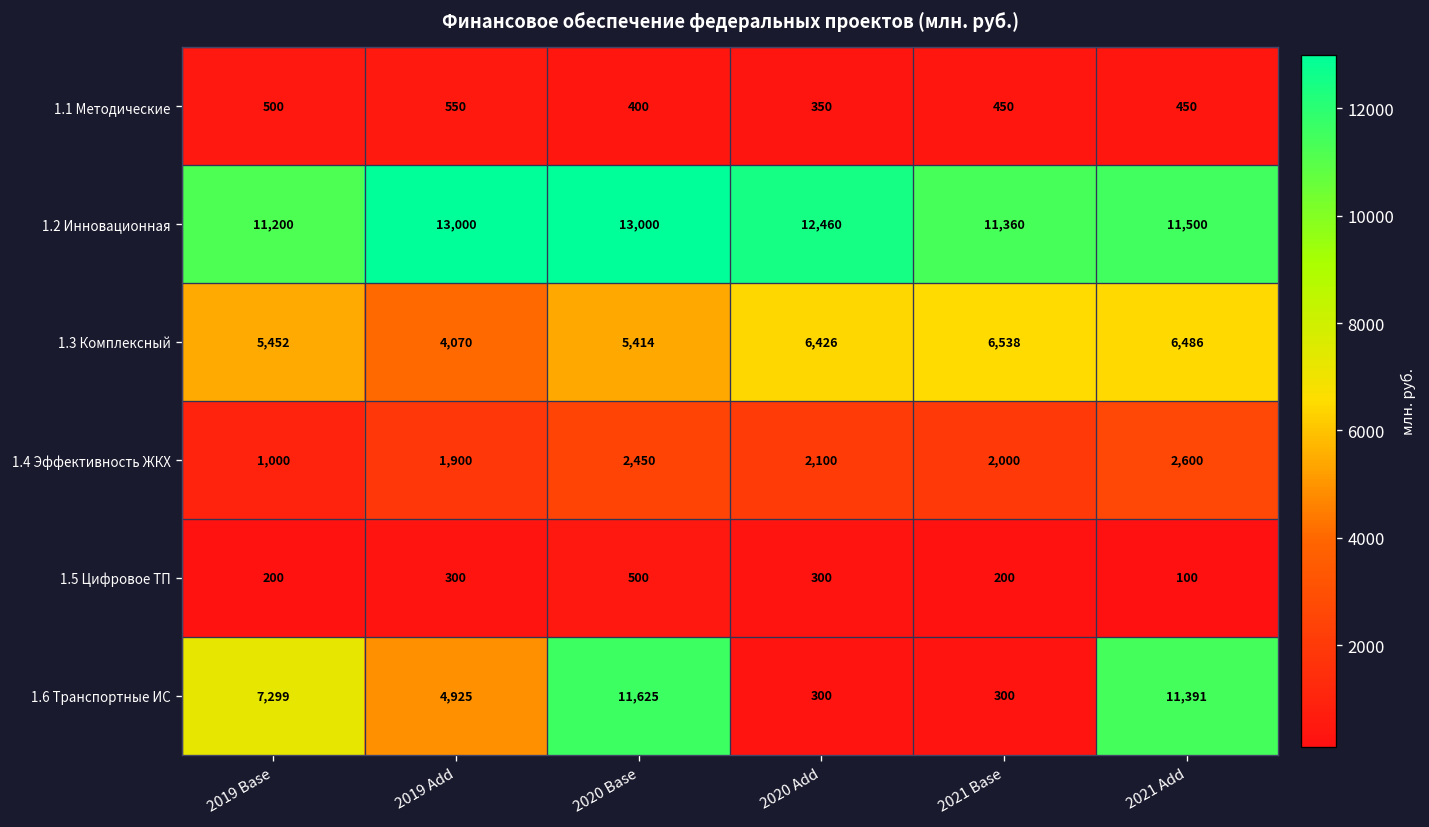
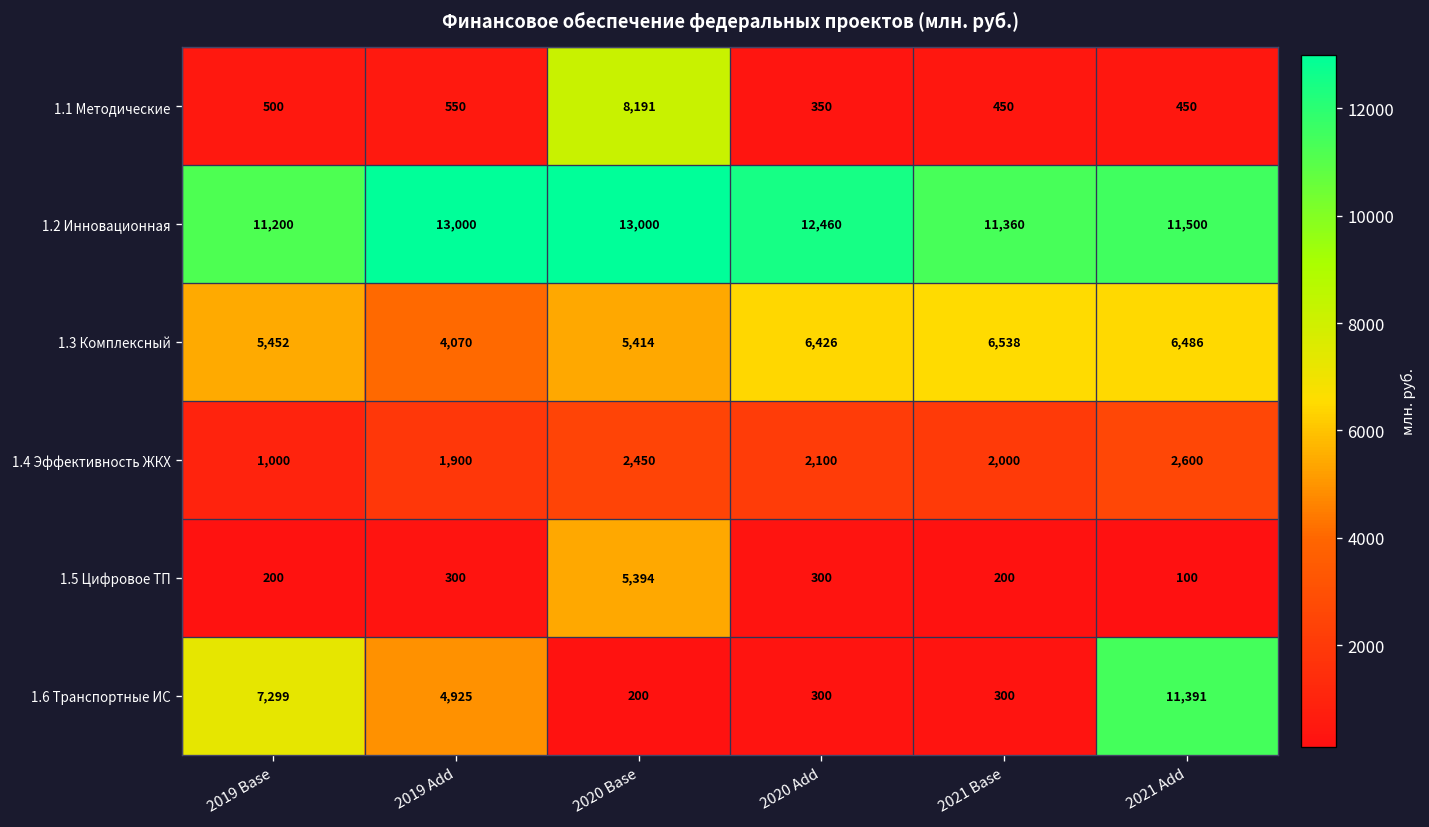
1.1 Методические, 2020 Base: 400 -> 8,191
1.5 Цифровое ТП, 2020 Base: 500 -> 5,394
1.6 Транспортные ИС, 2020 Base: 11,625 -> 200
